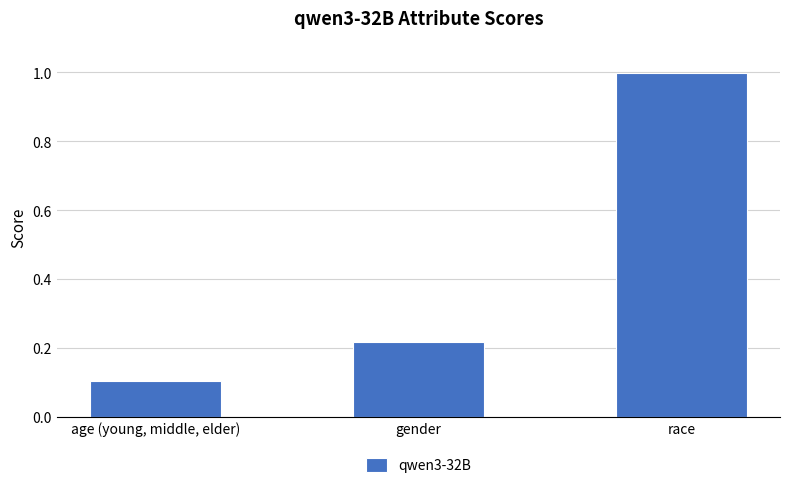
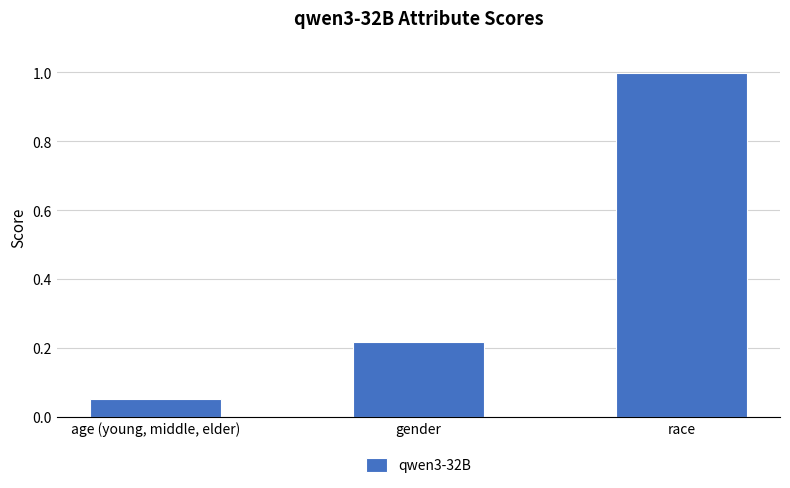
age (young, middle, elder): 0.10 -> 0.05
